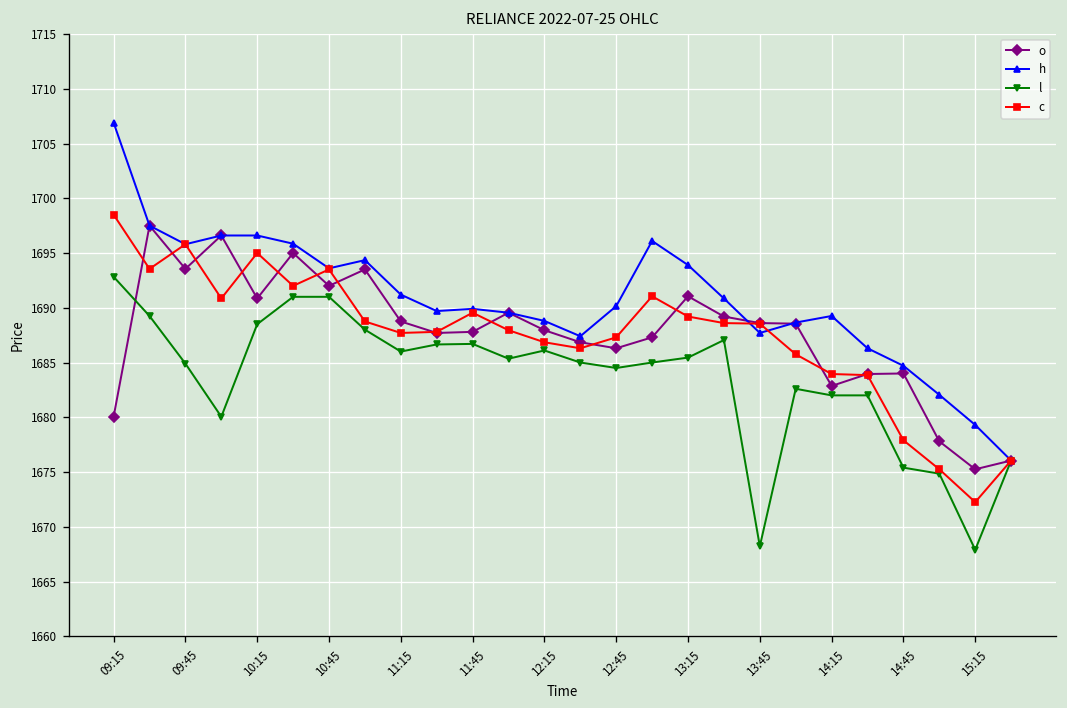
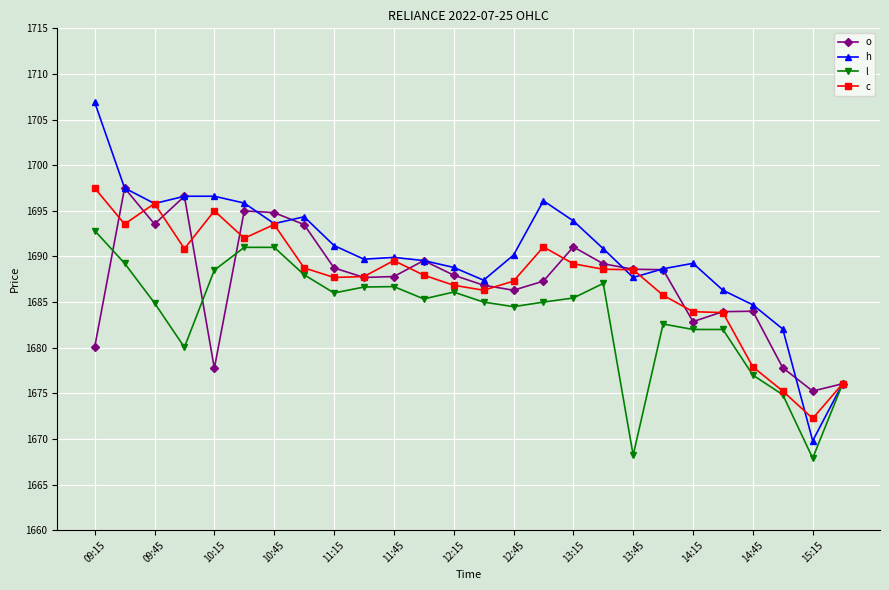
c, 09:15: 1699 -> 1698
o, 10:15: 1691 -> 1678
o, 10:45: 1692 -> 1695
l, 14:45: 1675 -> 1677
h, 15:15: 1679 -> 1670
